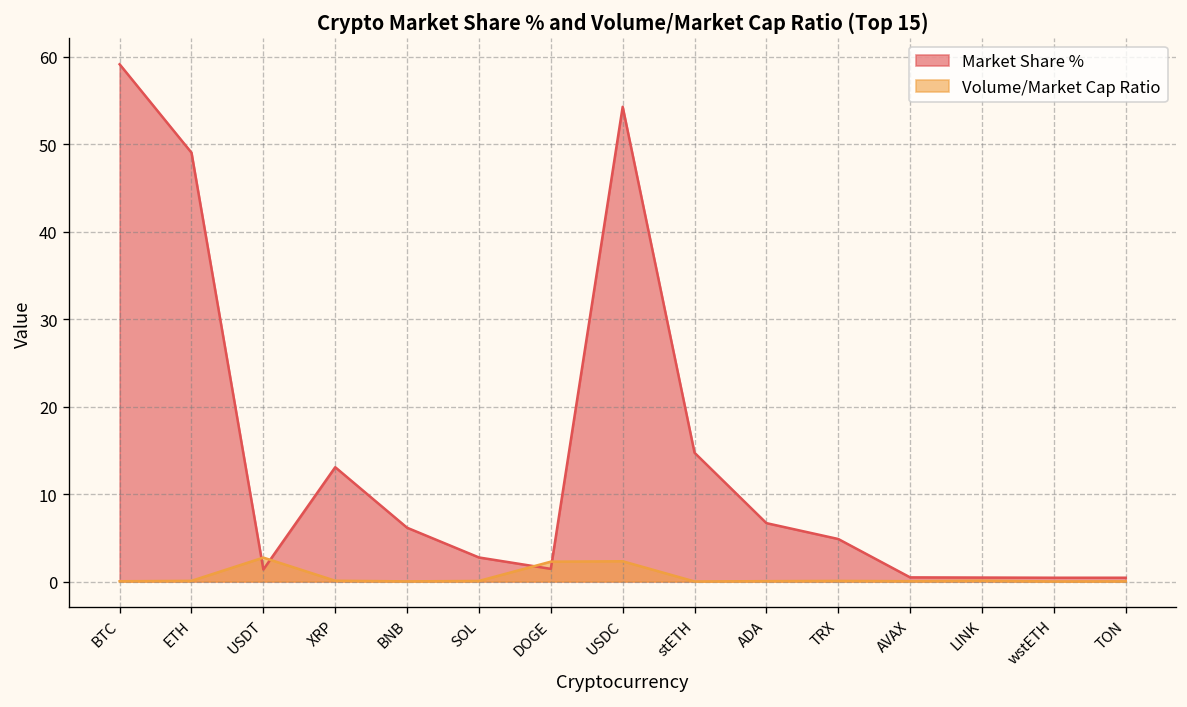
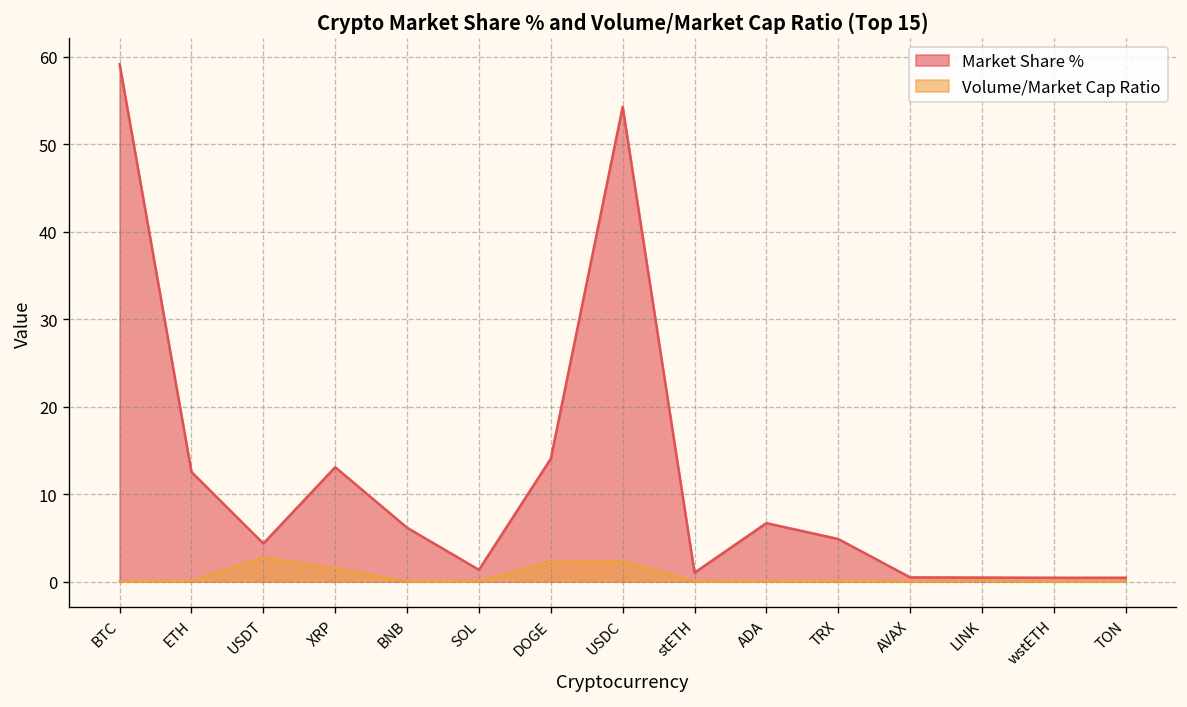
Market Share %, ETH: 49 -> 13
Market Share %, USDT: 1 -> 4
Volume/Market Cap Ratio, XRP: 0 -> 2
Market Share %, SOL: 3 -> 1
Market Share %, DOGE: 1 -> 14
Market Share %, stETH: 15 -> 1
